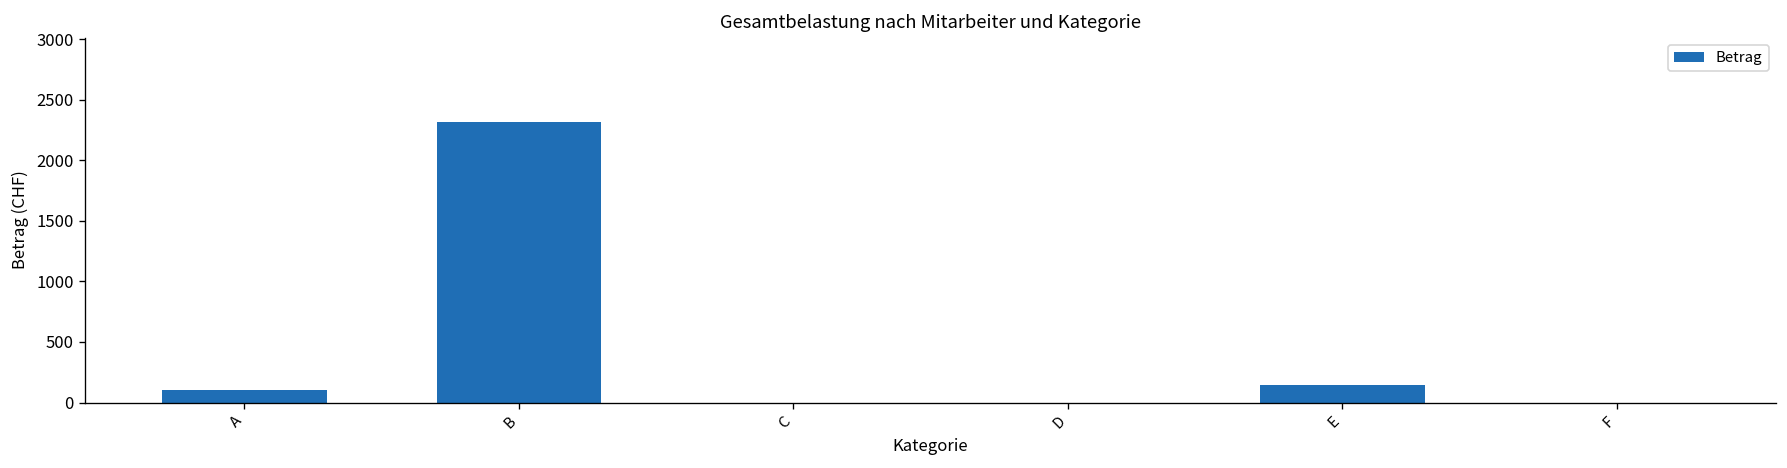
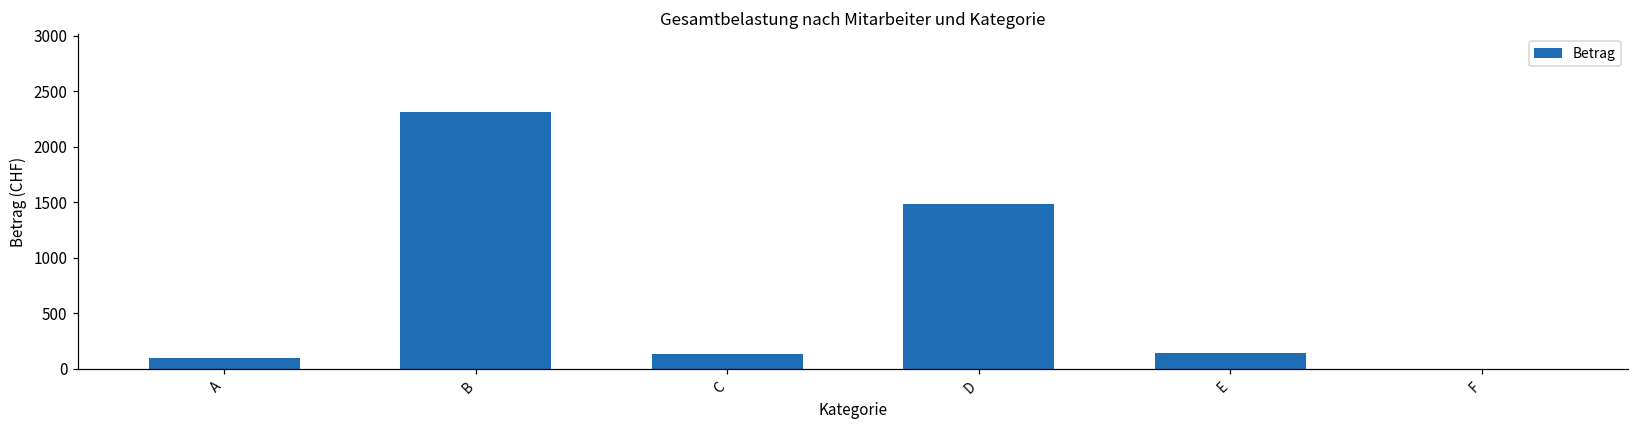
C: 0 -> 140
D: 0 -> 1480
